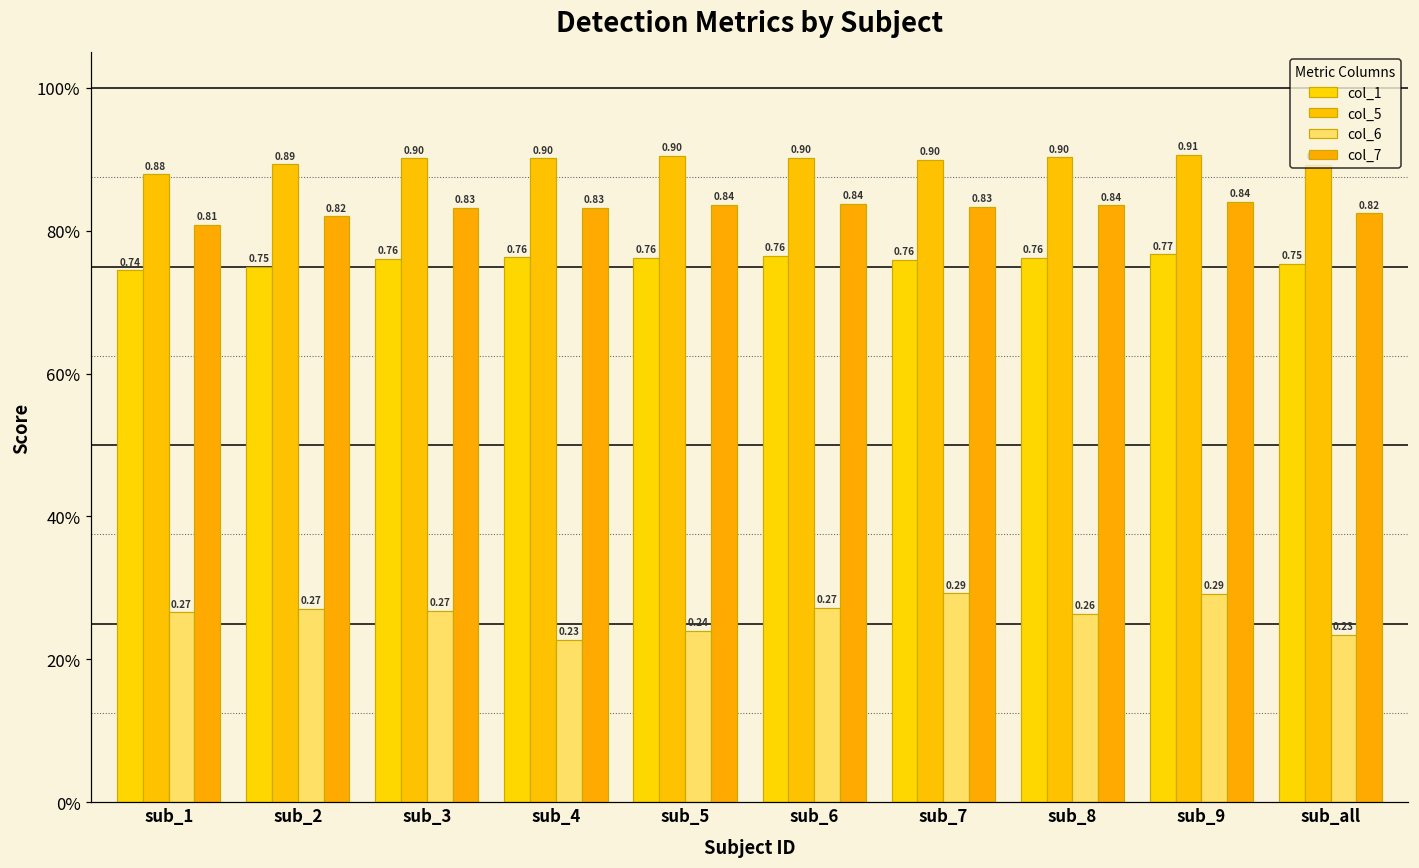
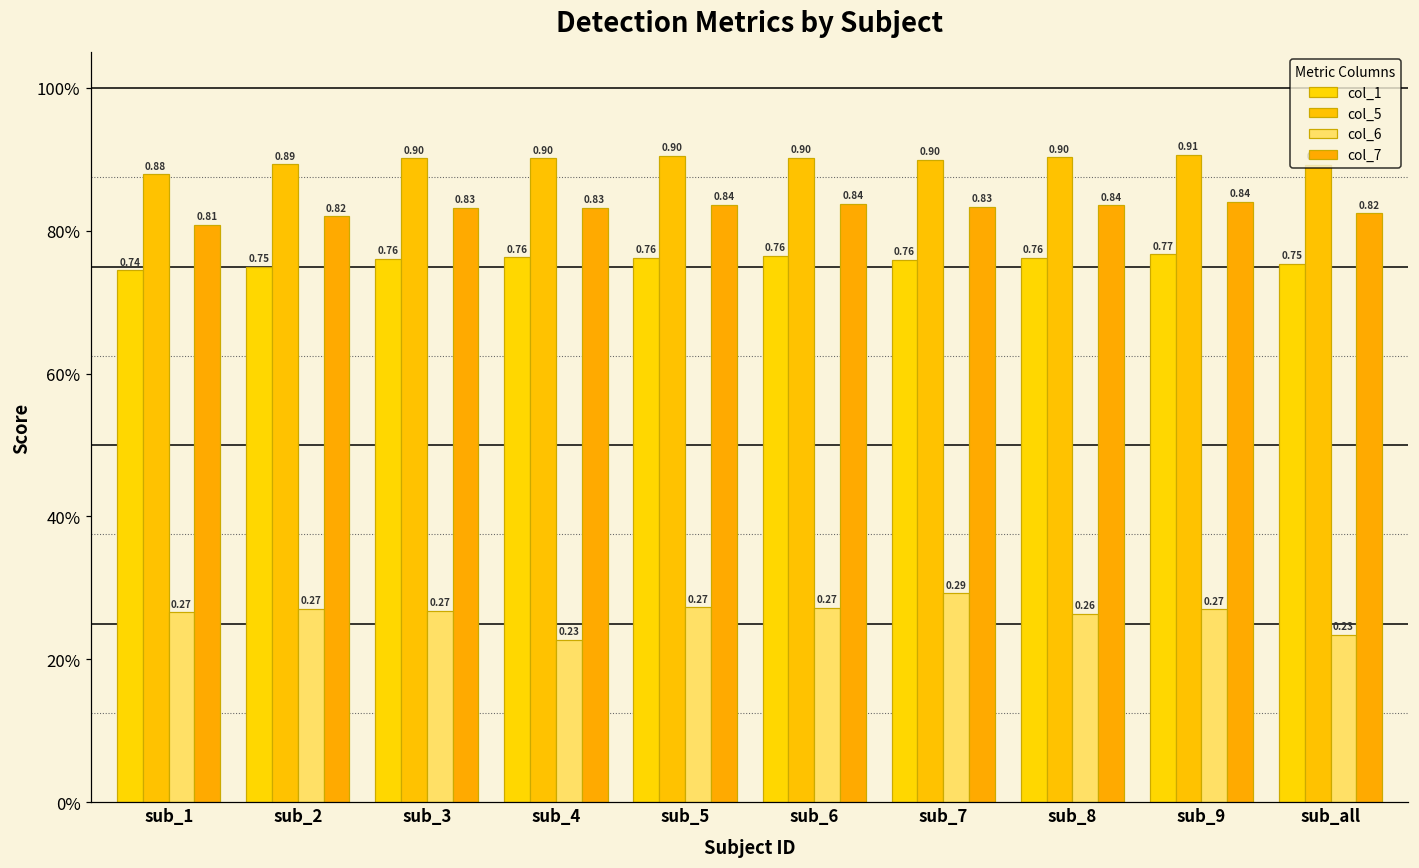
col_6, sub_5: 0.24 -> 0.27
col_6, sub_9: 0.29 -> 0.27
